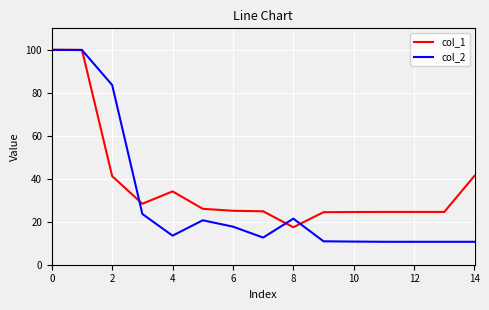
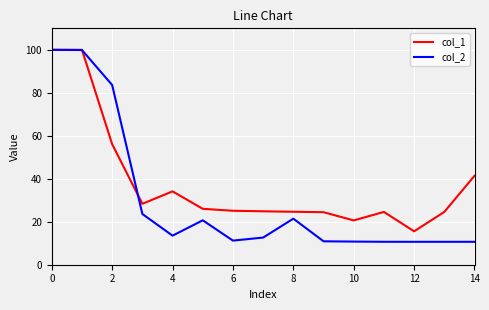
col_1, 2: 41 -> 56
col_2, 6: 18 -> 11
col_1, 8: 17 -> 25
col_1, 10: 25 -> 21
col_1, 12: 25 -> 16
